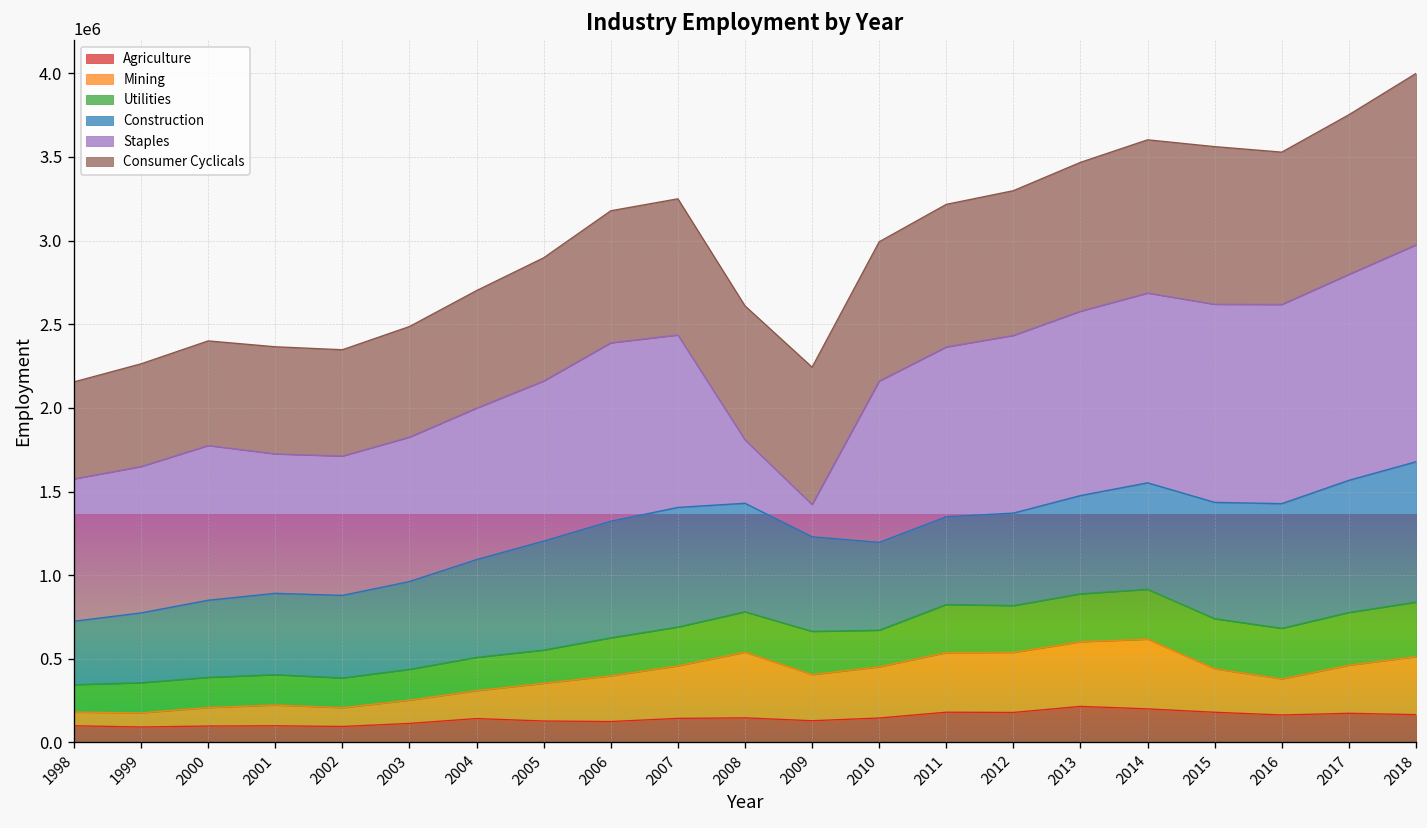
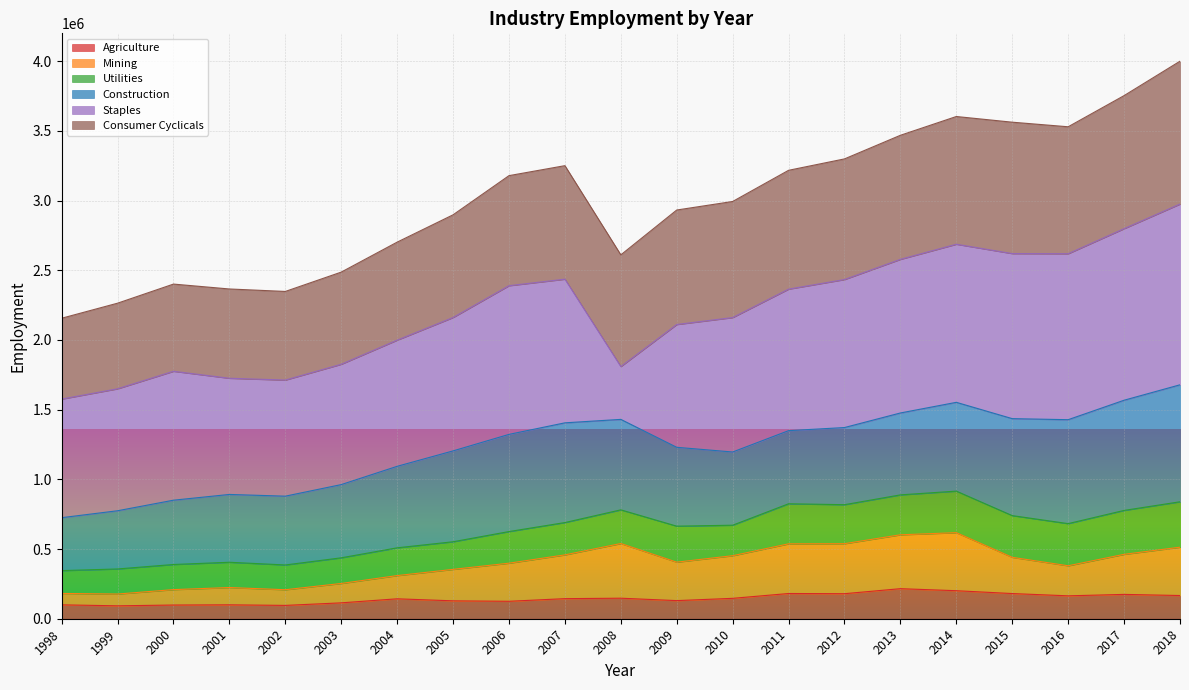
Staples, 2009: 190000 -> 880000
